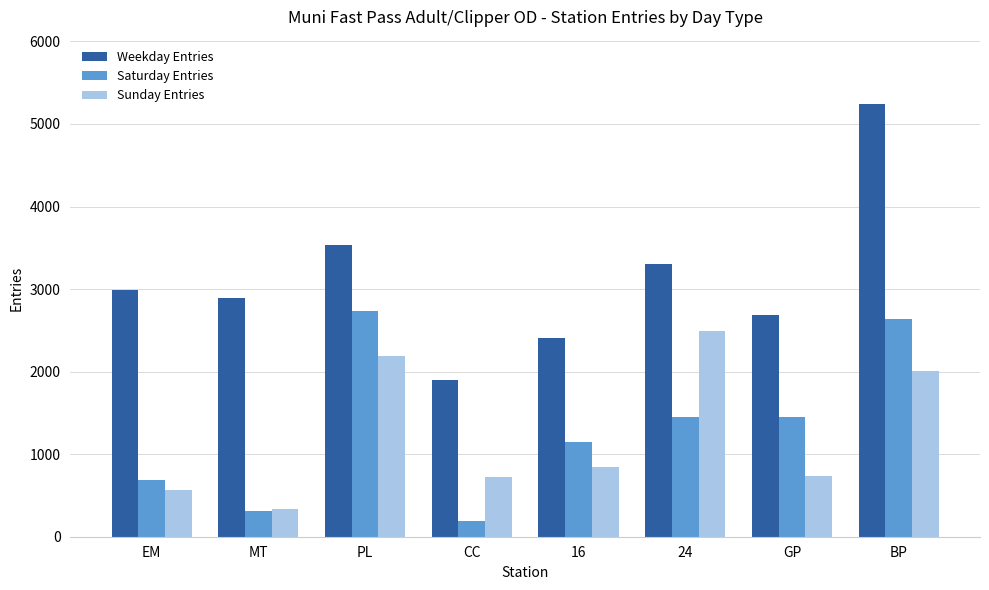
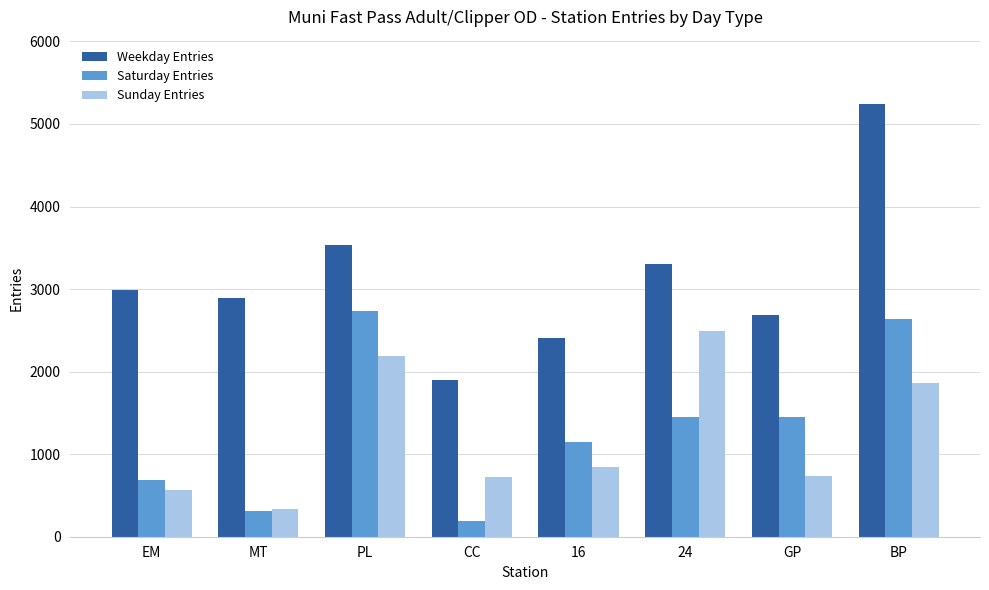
Sunday Entries, BP: 2000 -> 1900
